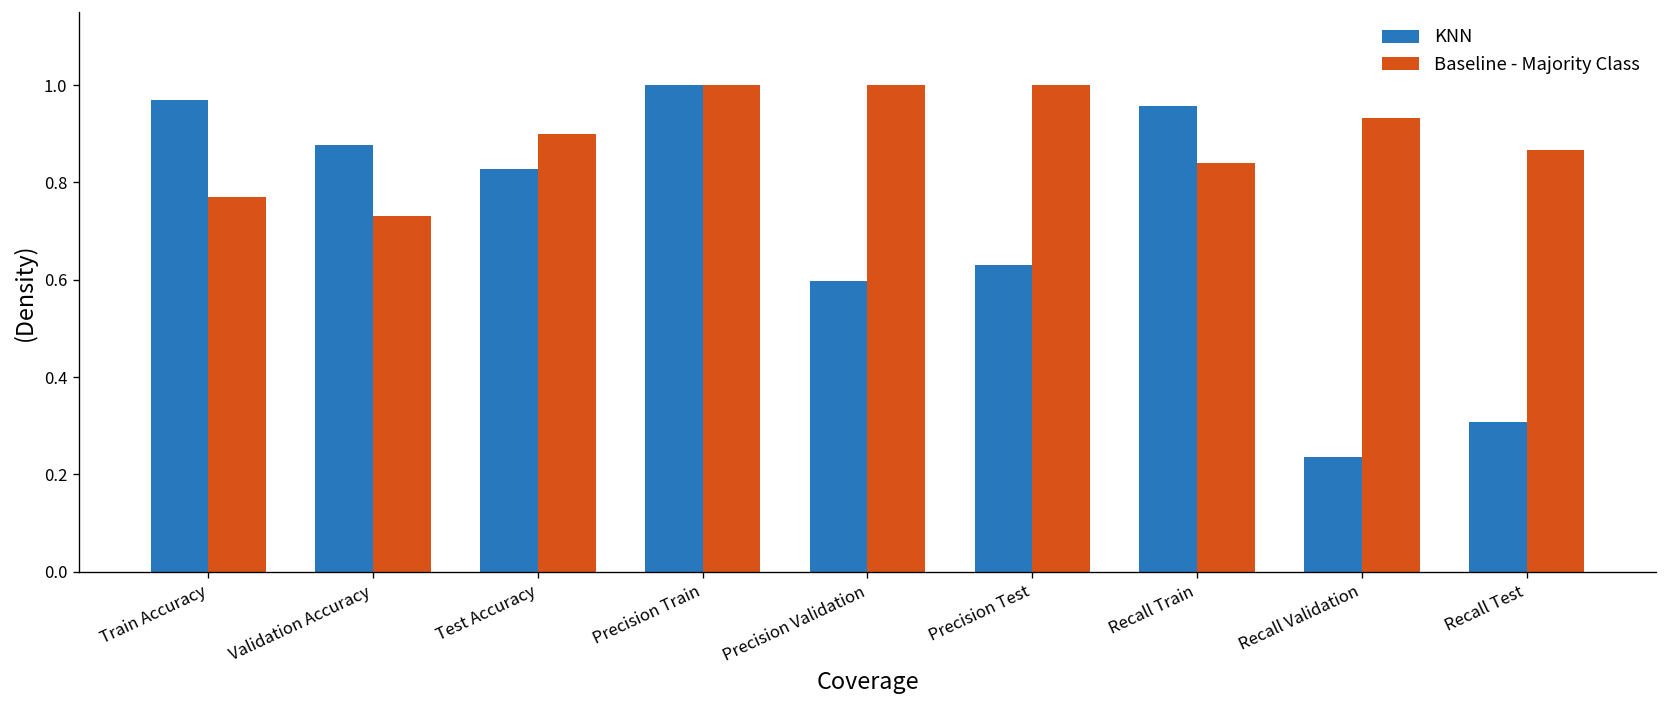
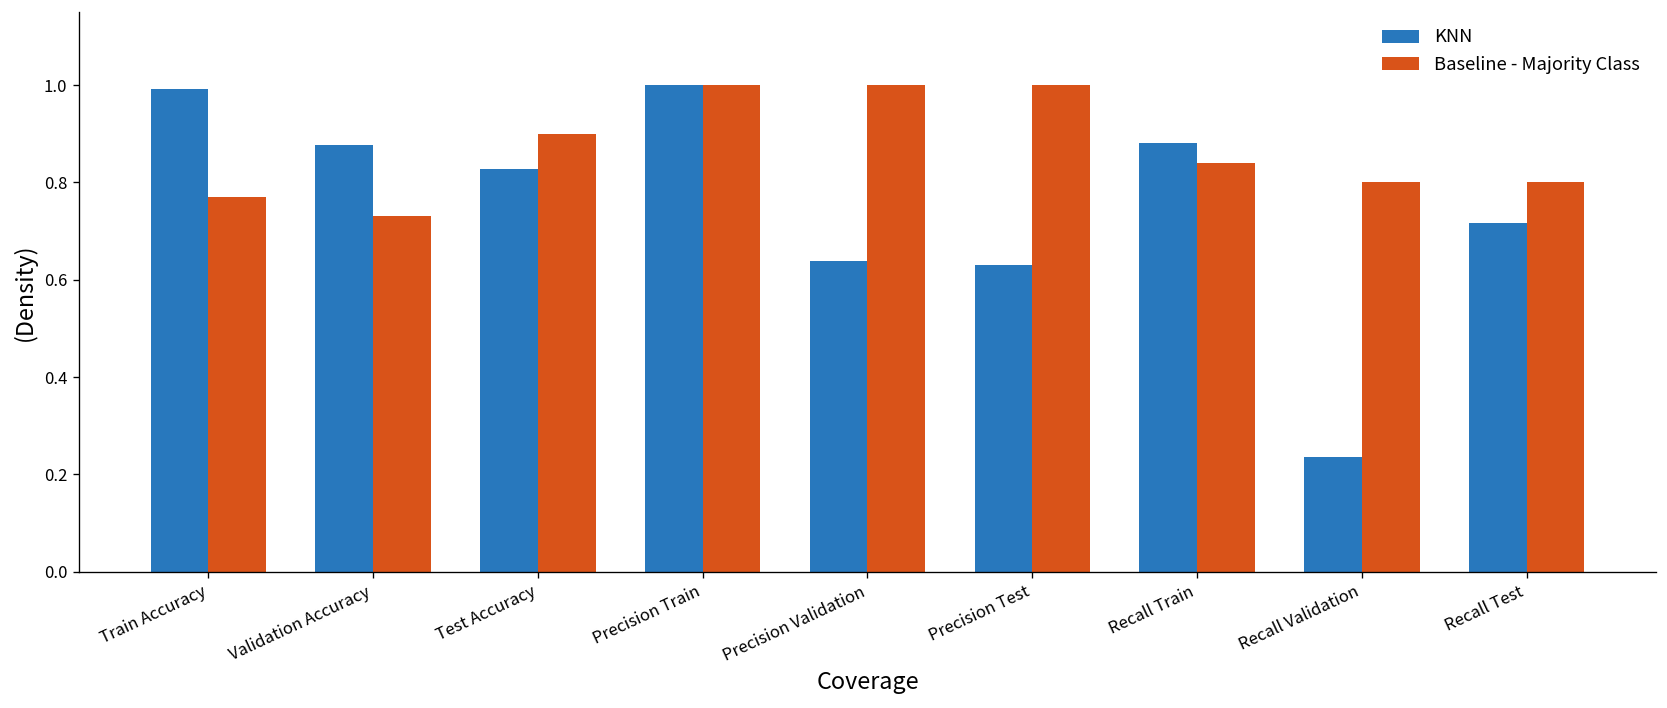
KNN, Train Accuracy: 0.97 -> 0.99
KNN, Precision Validation: 0.60 -> 0.64
KNN, Recall Train: 0.96 -> 0.88
Baseline - Majority Class, Recall Validation: 0.93 -> 0.80
KNN, Recall Test: 0.31 -> 0.72
Baseline - Majority Class, Recall Test: 0.87 -> 0.80
